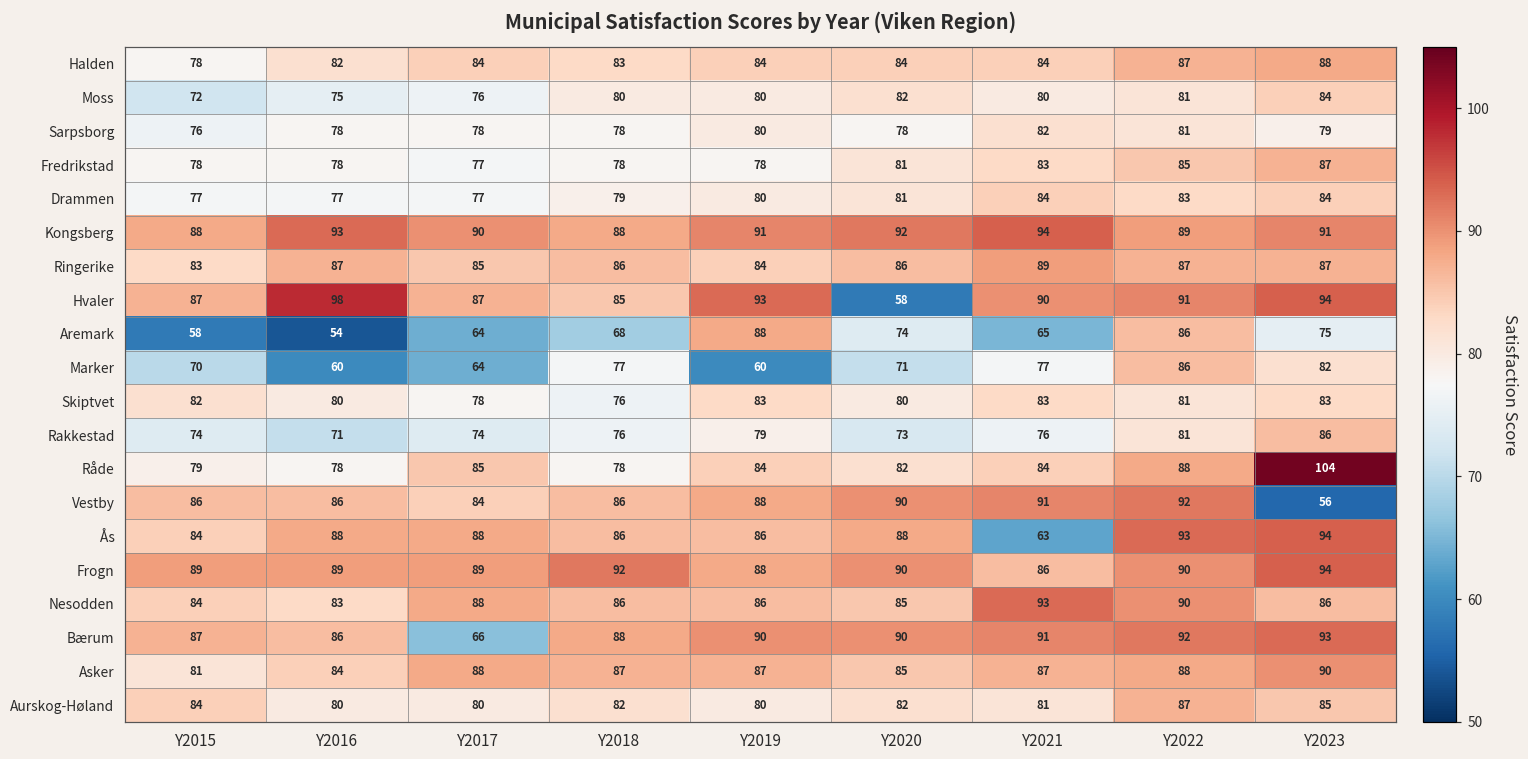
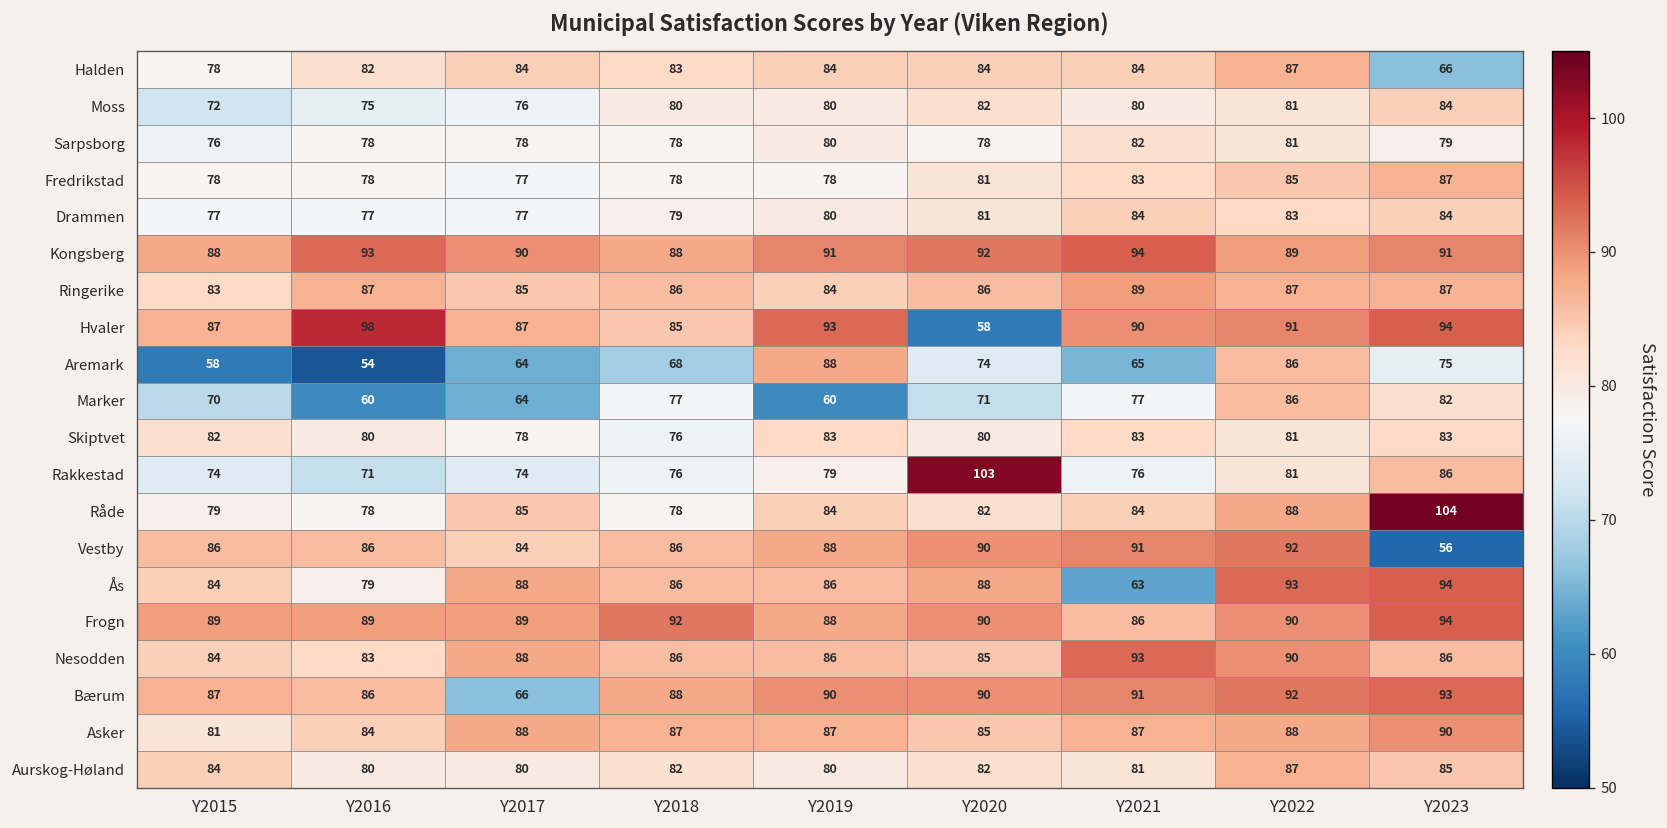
Halden, Y2023: 88 -> 66
Rakkestad, Y2020: 73 -> 103
Ås, Y2016: 88 -> 79
